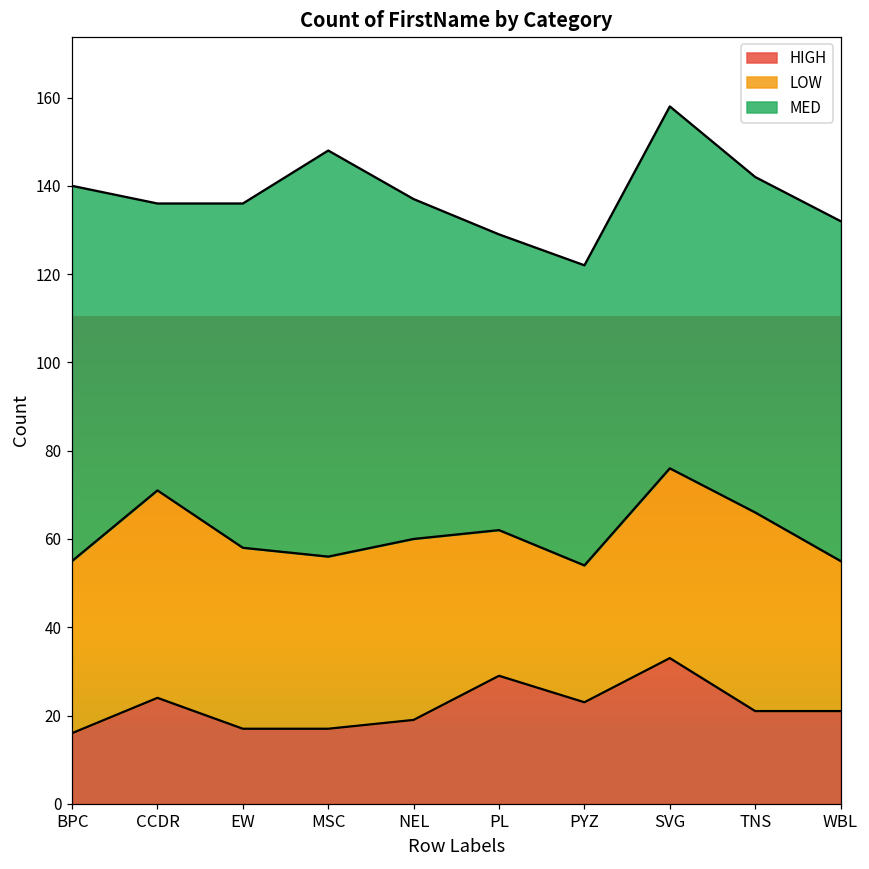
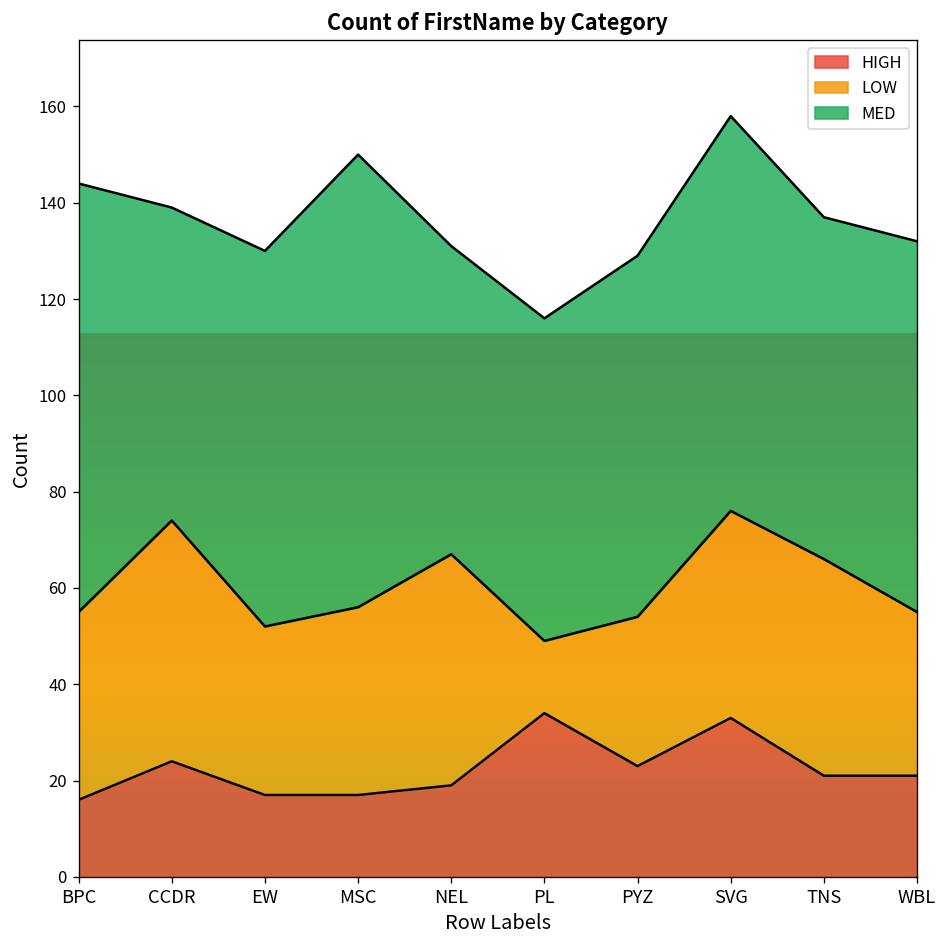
MED, BPC: 85 -> 89
LOW, CCDR: 47 -> 50
LOW, EW: 41 -> 35
MED, MSC: 92 -> 94
LOW, NEL: 41 -> 48
MED, NEL: 77 -> 64
HIGH, PL: 29 -> 34
LOW, PL: 33 -> 15
MED, PYZ: 68 -> 75
MED, TNS: 76 -> 71
